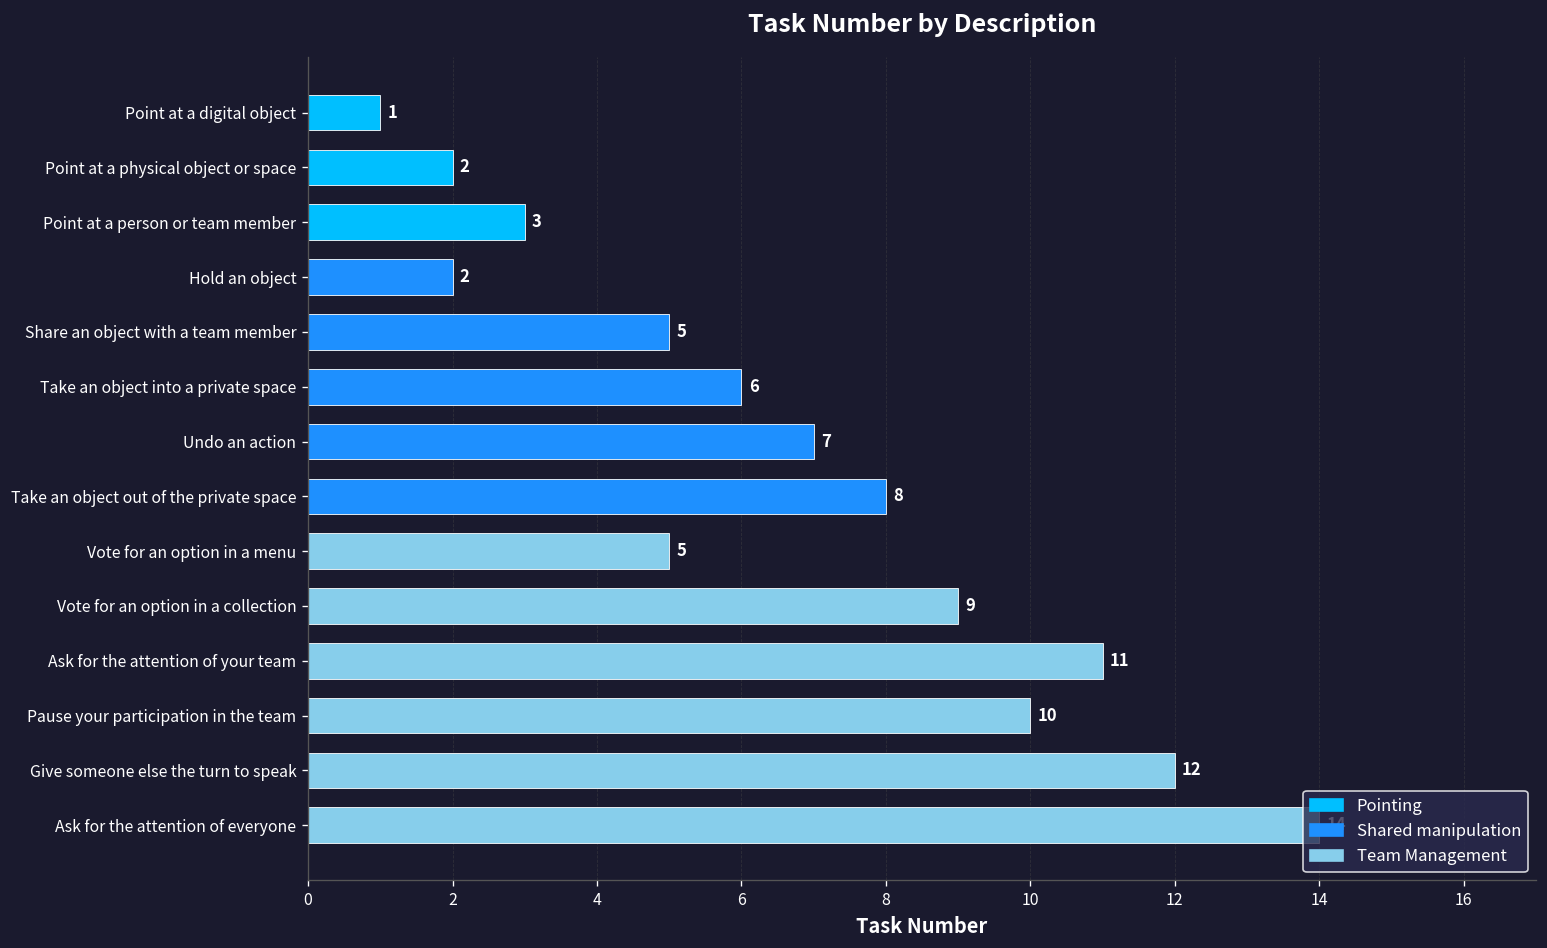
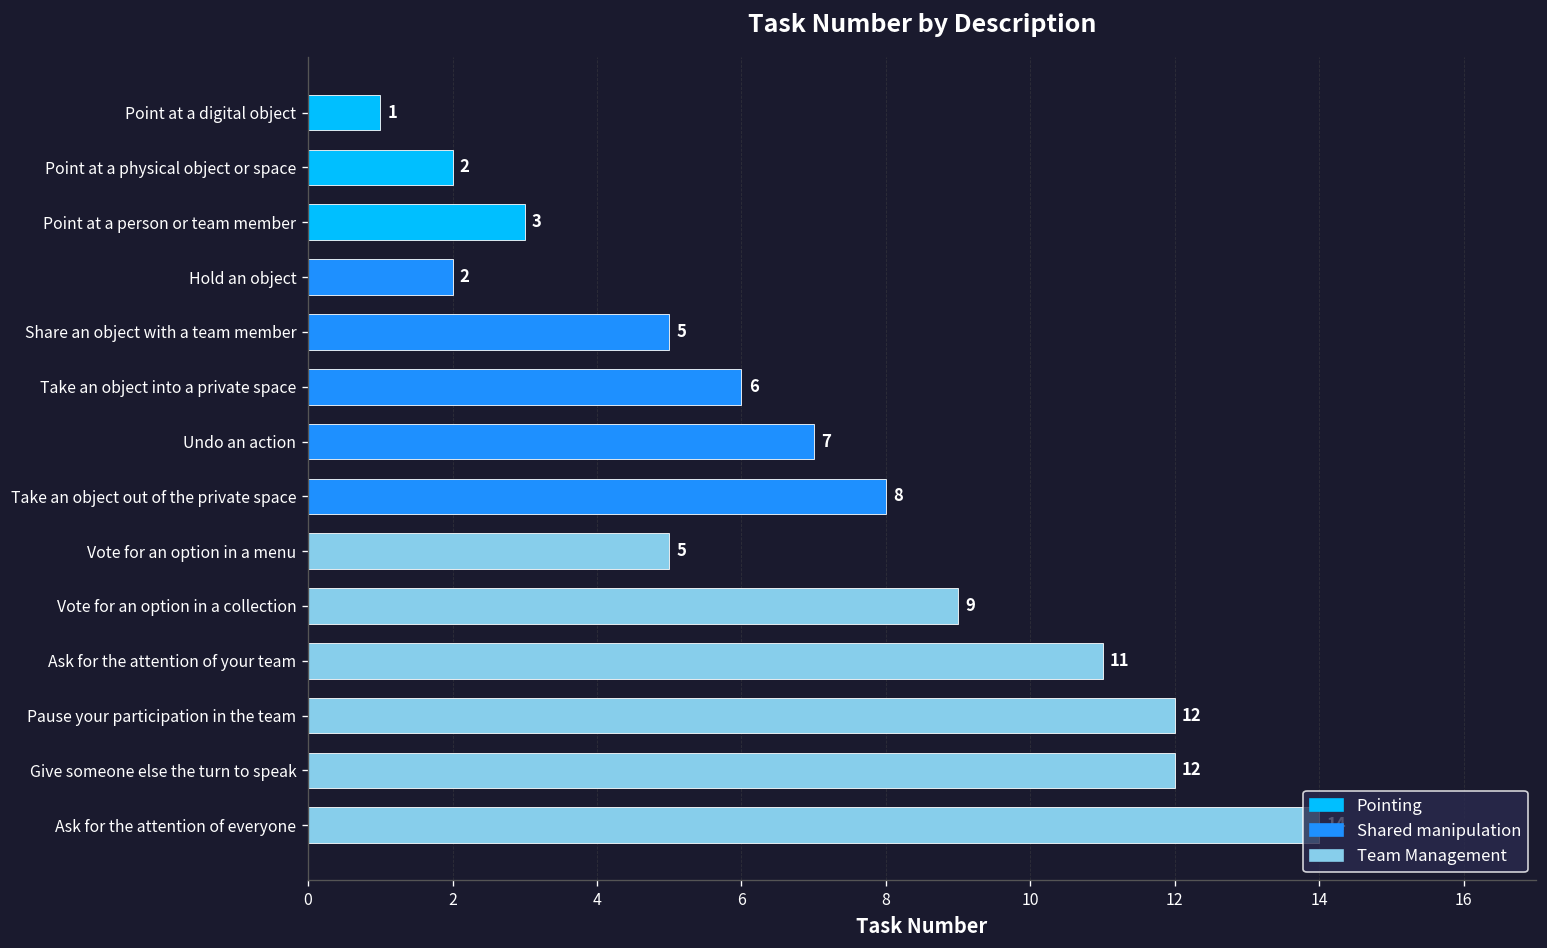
Pause your participation in the team: 10 -> 12
